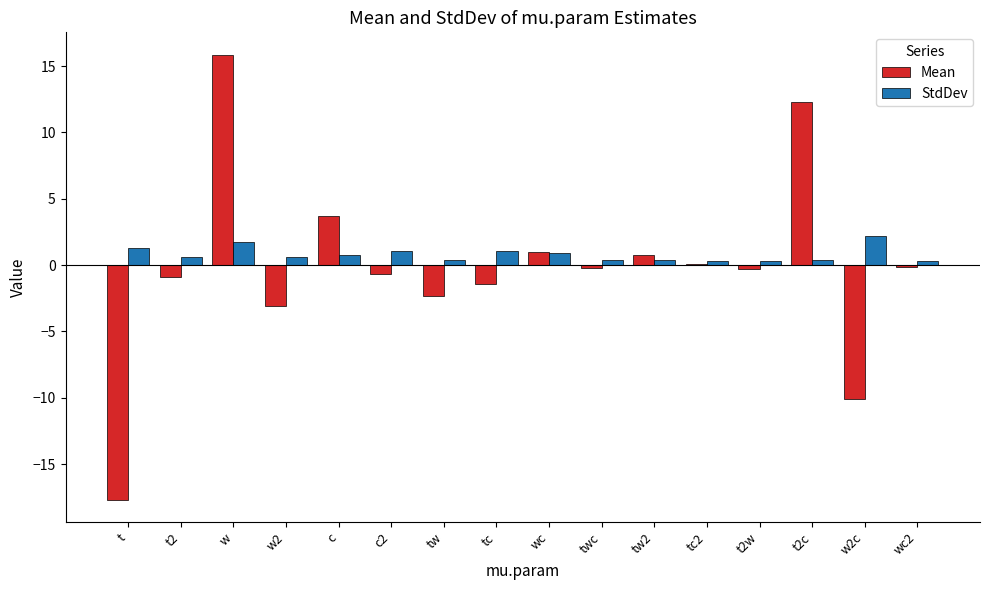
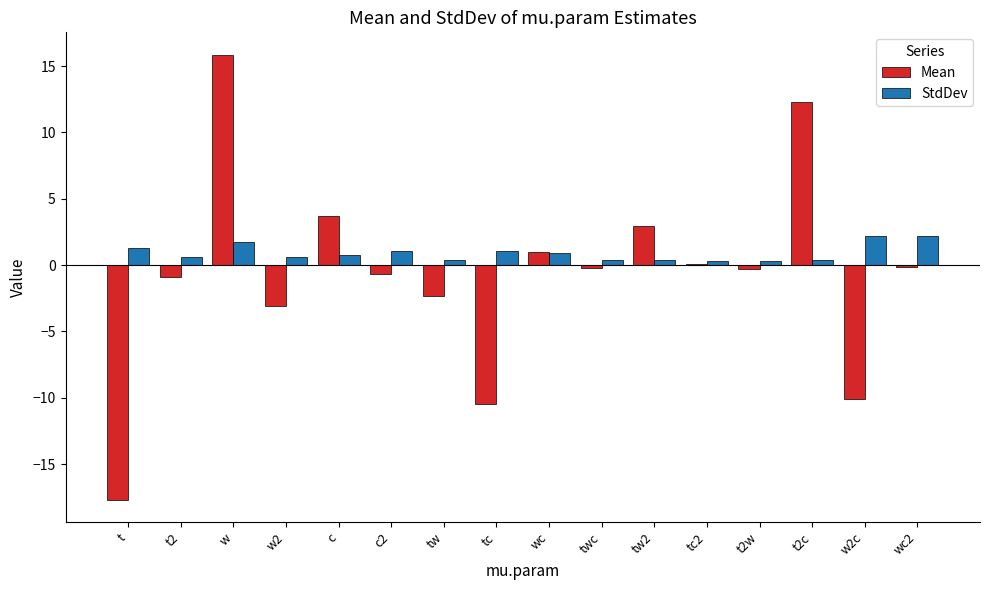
Mean, tc: -1.4 -> -10.4
Mean, tw2: 0.7 -> 2.9
StdDev, wc2: 0.3 -> 2.2
